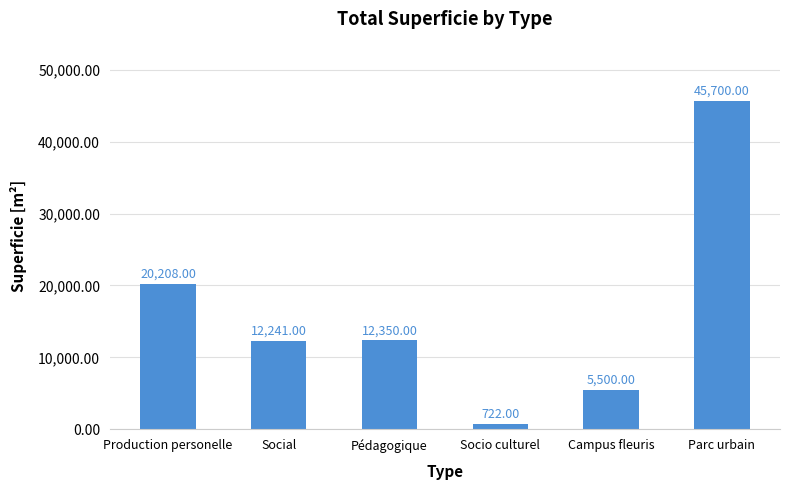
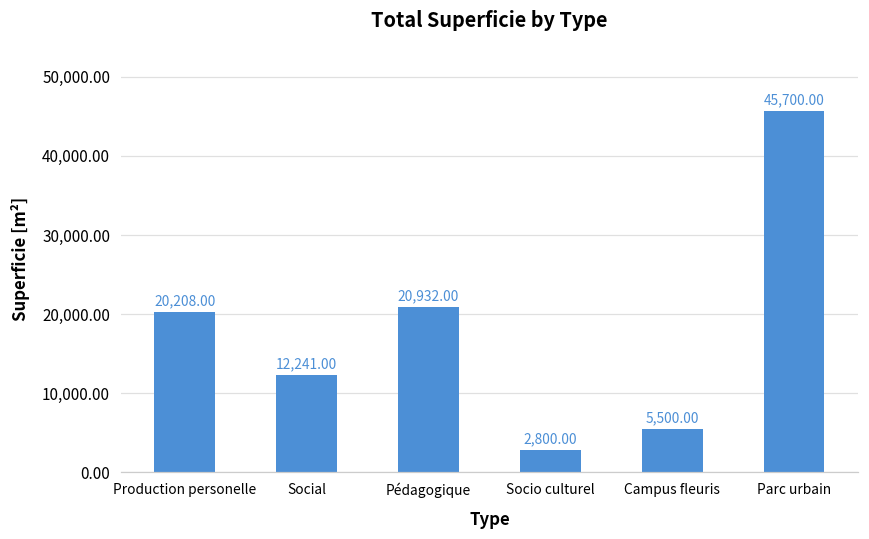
Pédagogique: 12,350.00 -> 20,932.00
Socio culturel: 722.00 -> 2,800.00
